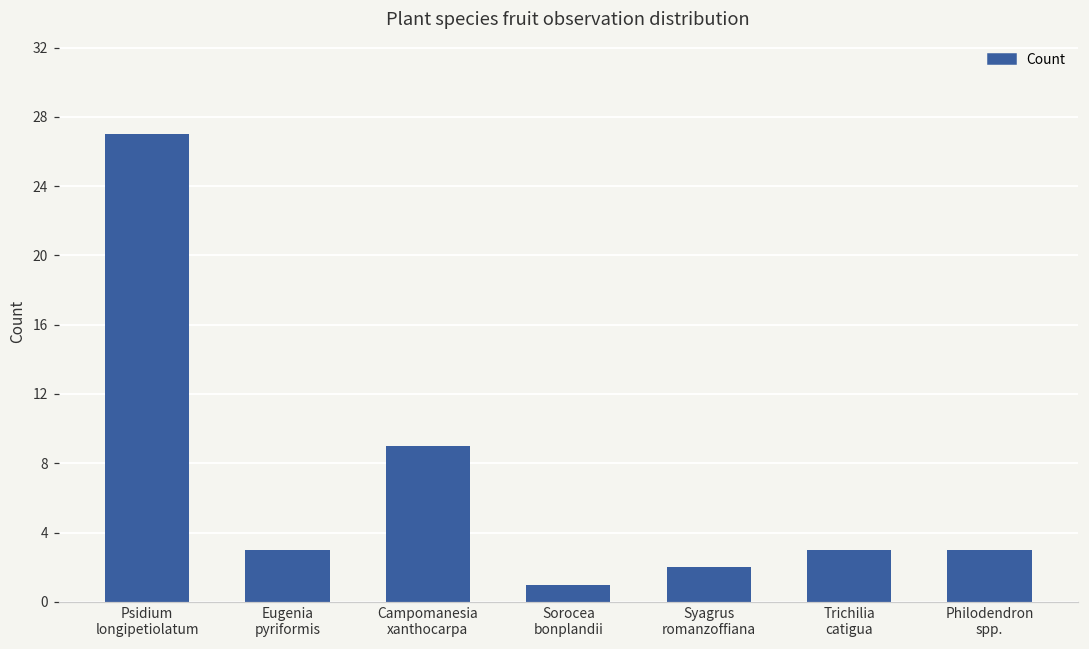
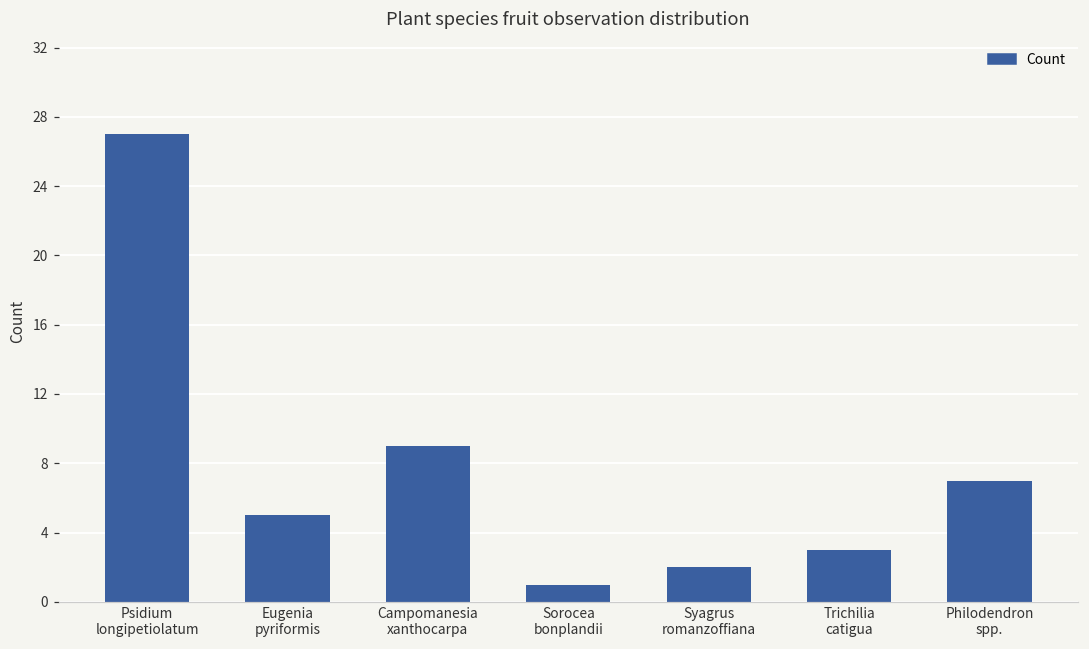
Eugenia pyriformis: 3 -> 5
Philodendron spp.: 3 -> 7
